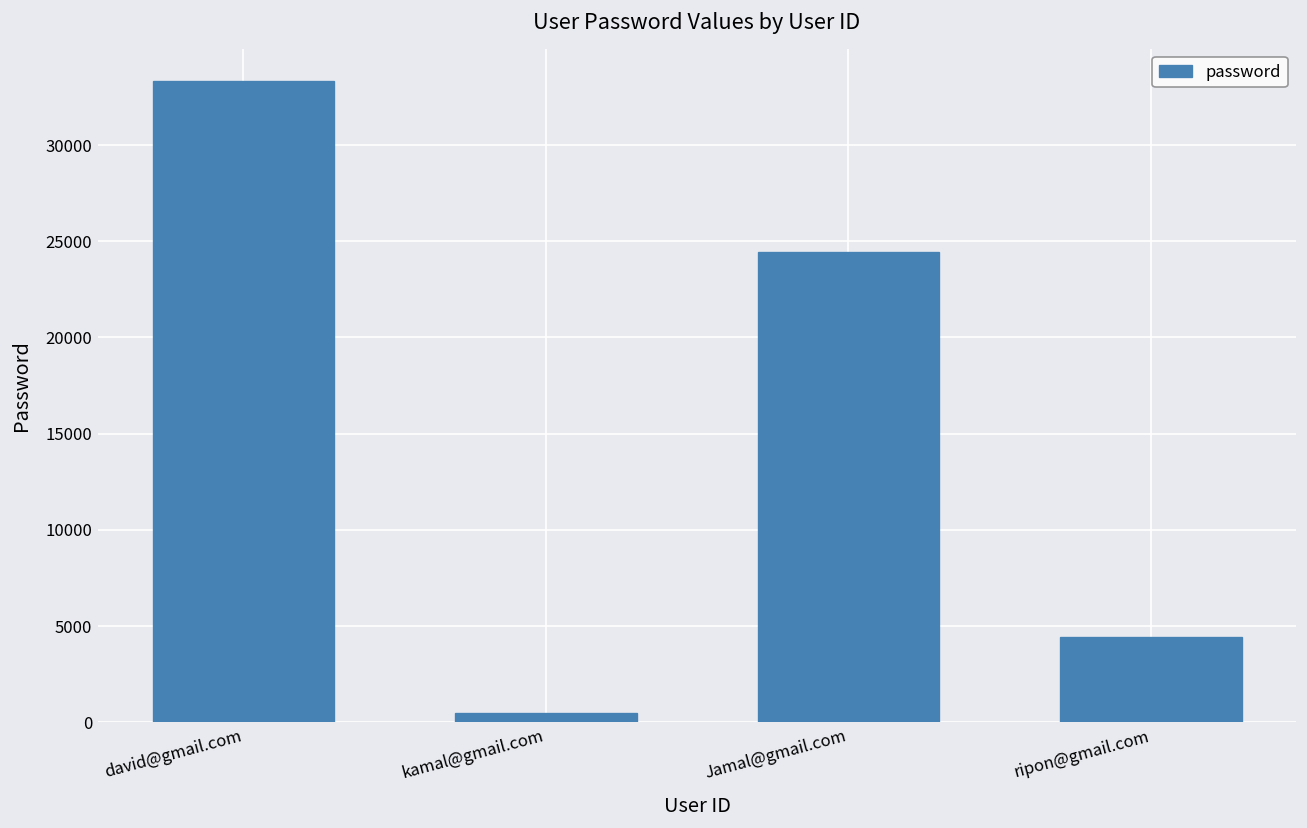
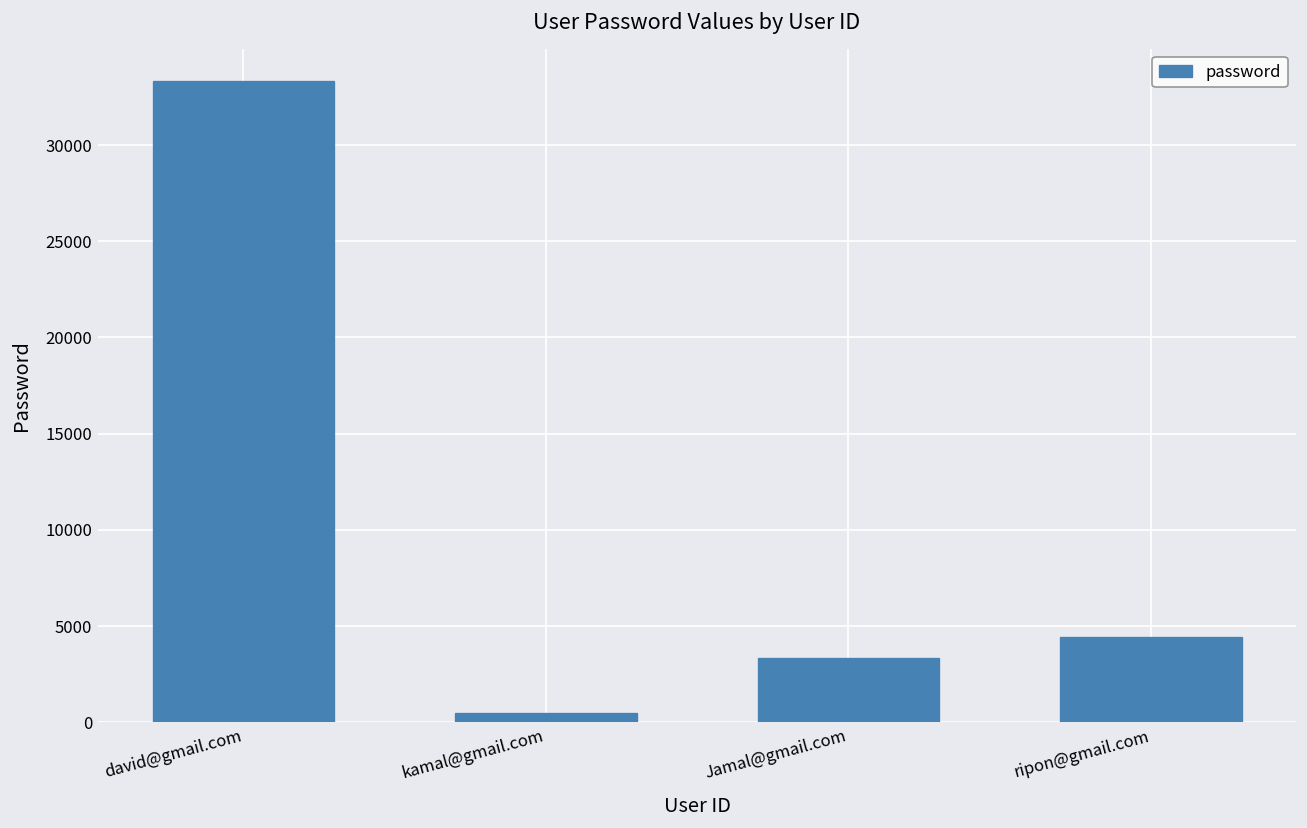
Jamal@gmail.com: 24400 -> 3300
